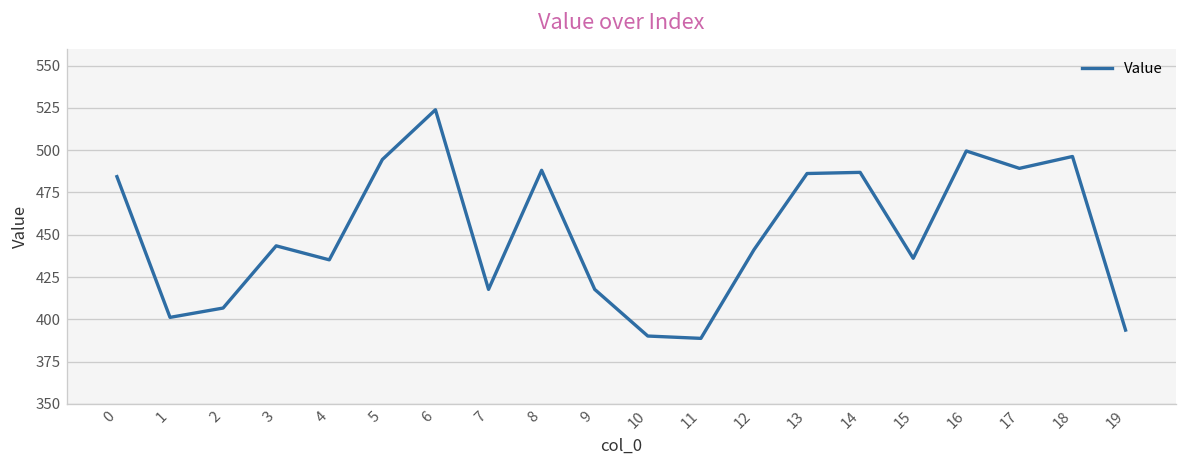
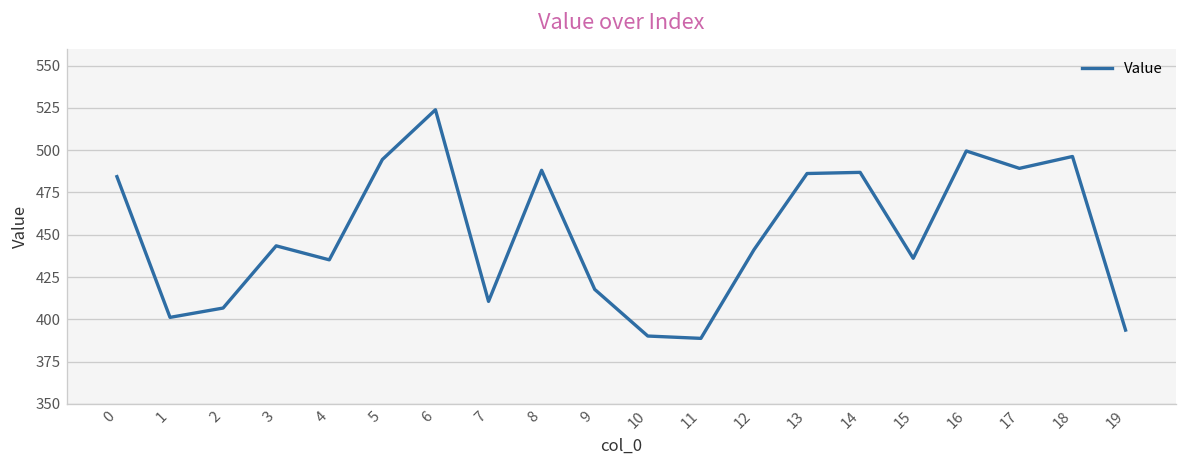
7: 418 -> 411
